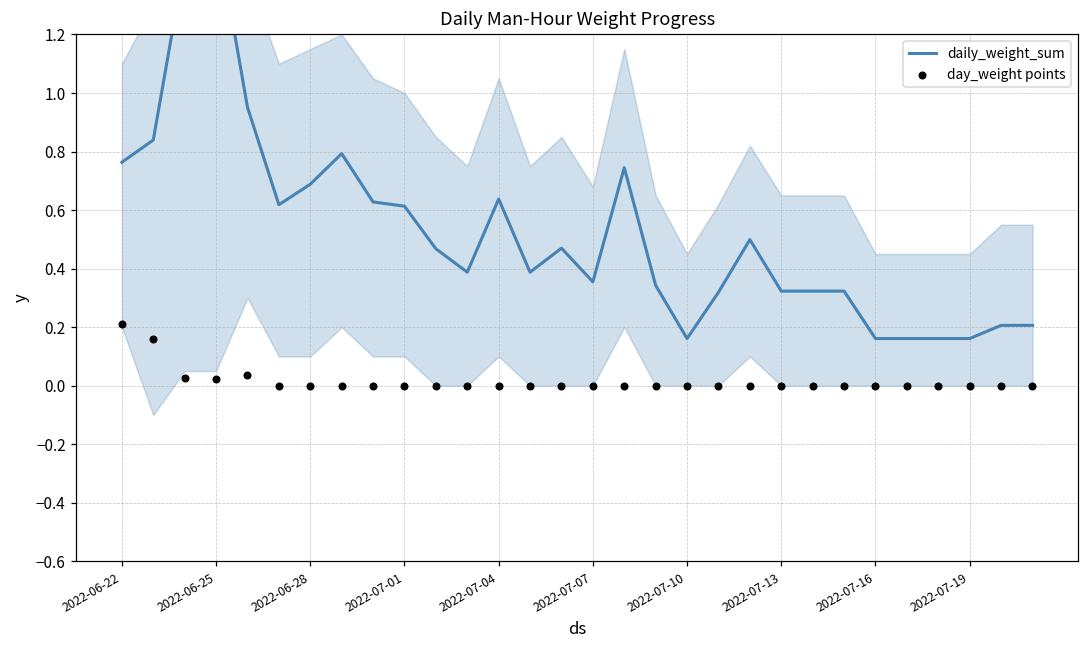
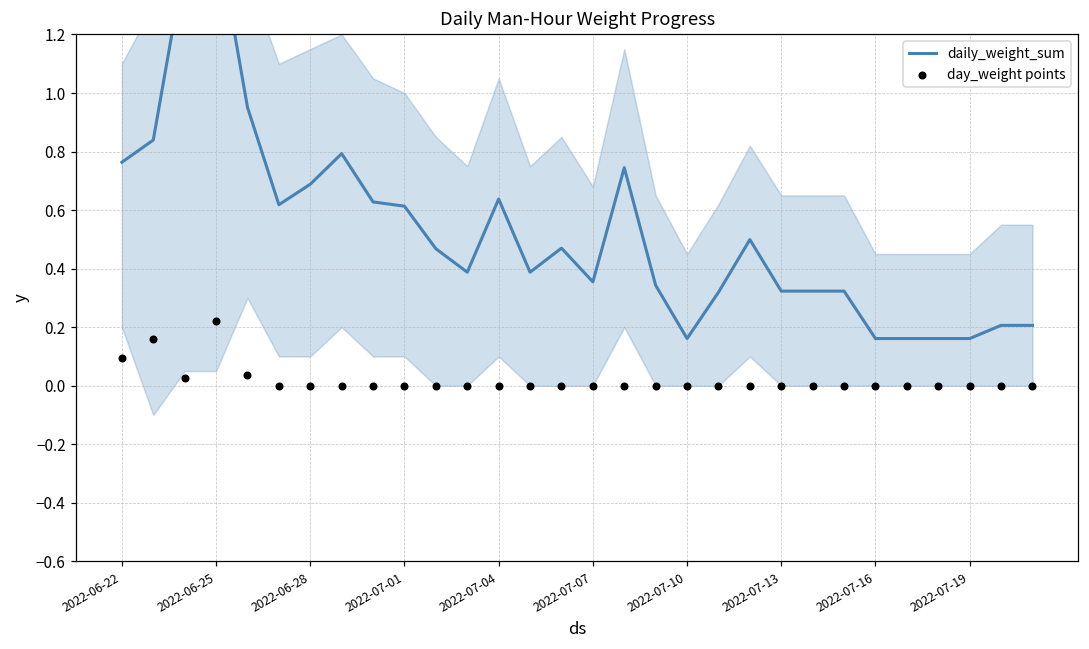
day_weight points, 2022-06-22: 0.21 -> 0.09
day_weight points, 2022-06-25: 0.02 -> 0.22
